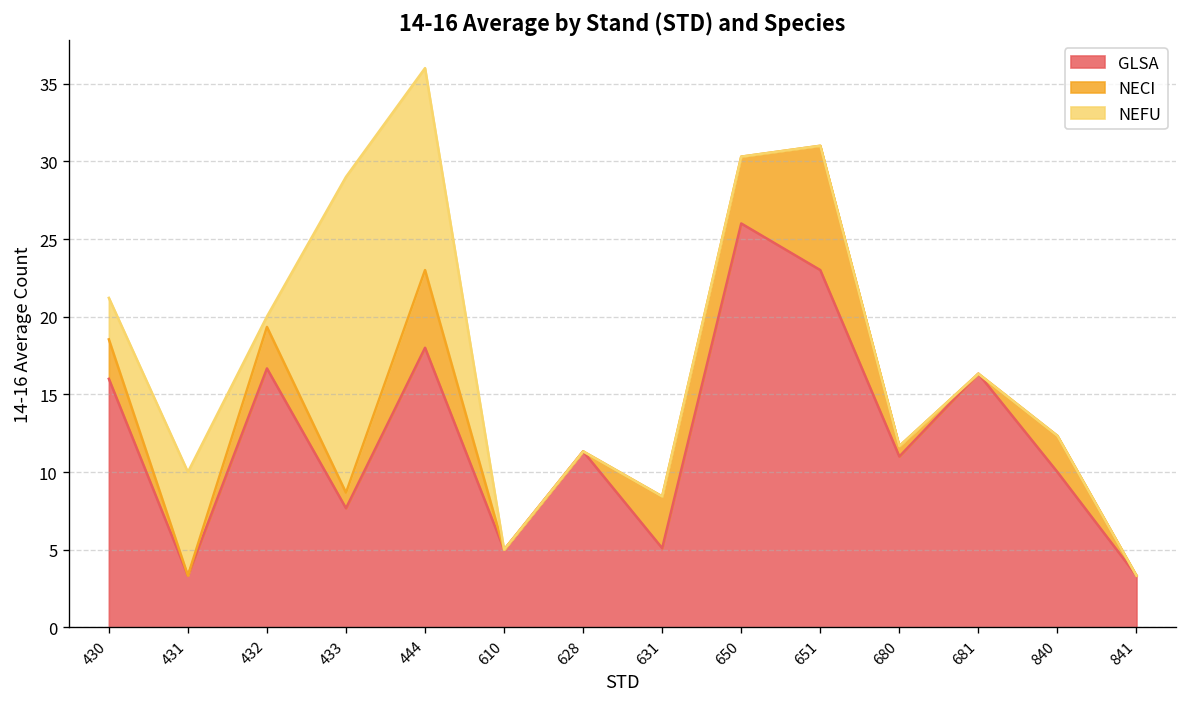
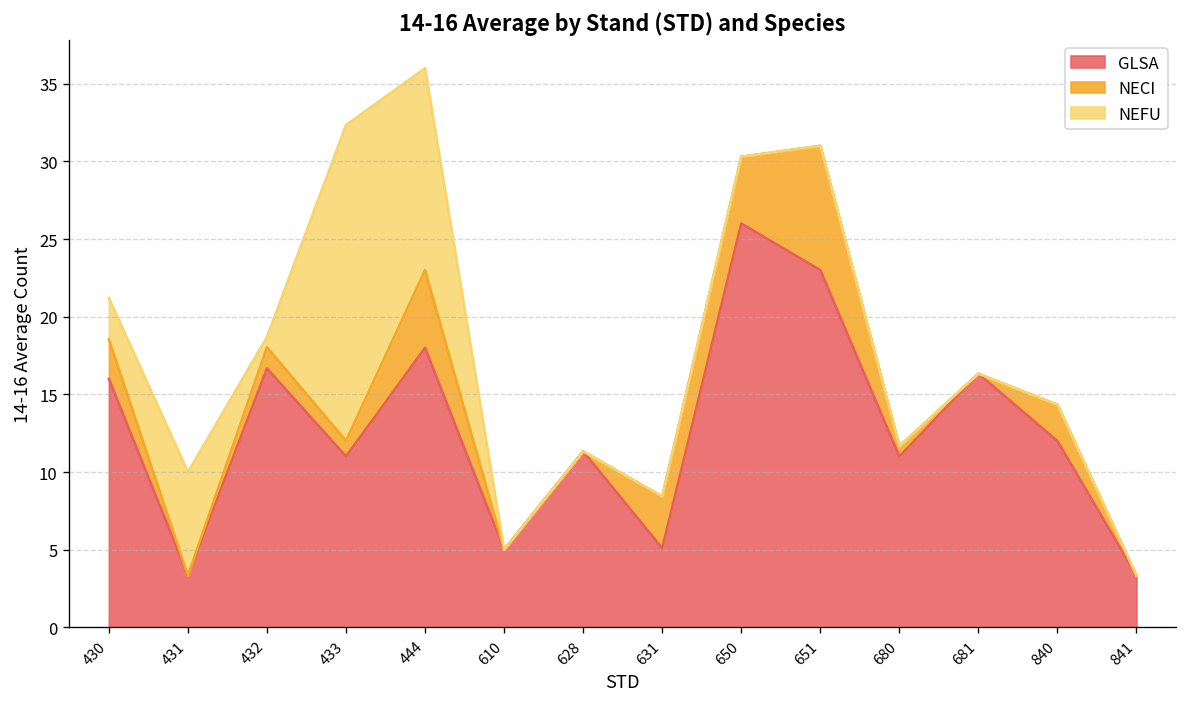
NECI, 432: 2.7 -> 1.4
GLSA, 433: 7.7 -> 11.0
GLSA, 840: 10 -> 12
